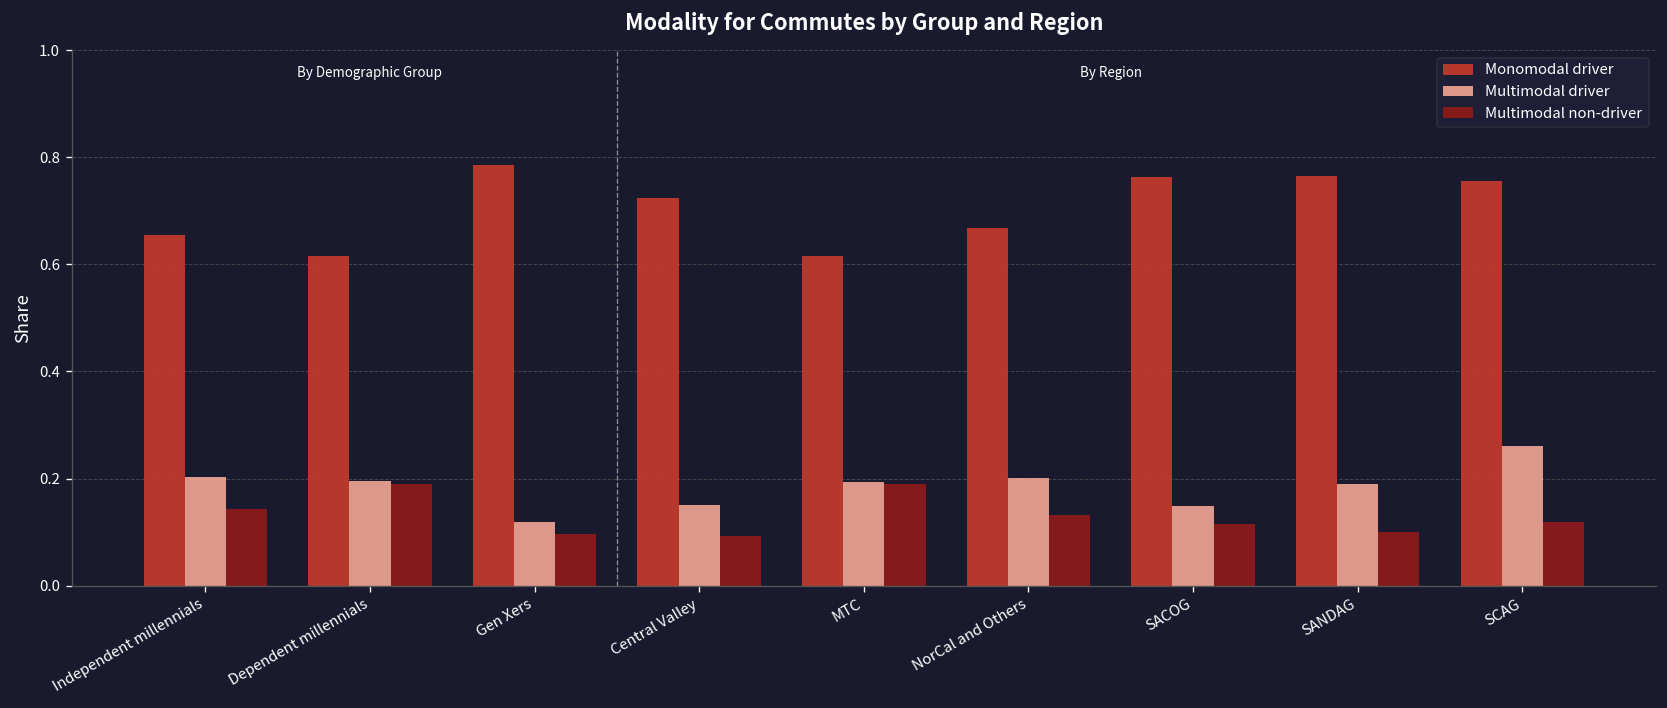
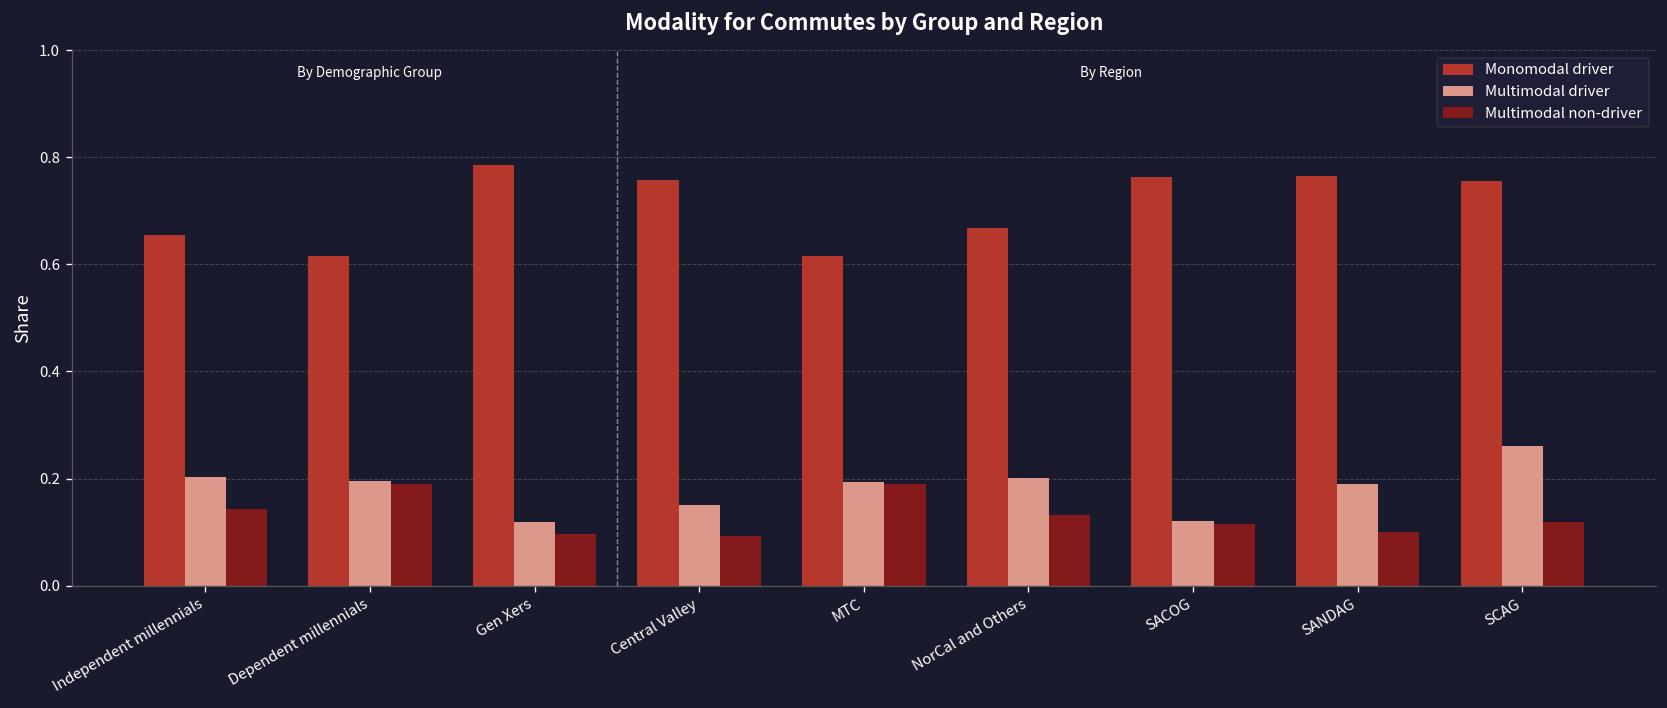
Monomodal driver, Central Valley: 0.72 -> 0.76
Multimodal driver, SACOG: 0.15 -> 0.12
